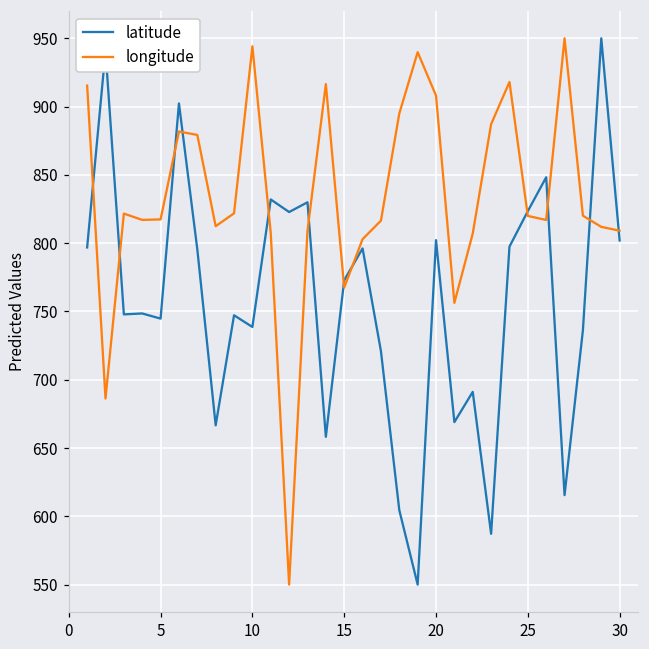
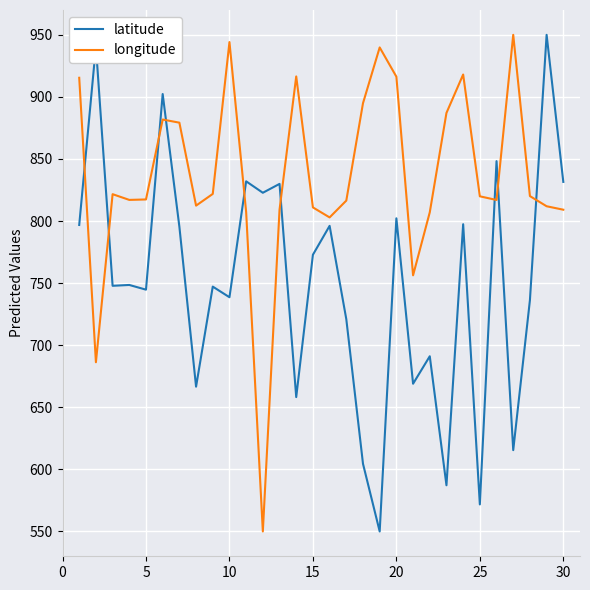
longitude, 15: 767 -> 811
longitude, 20: 908 -> 916
latitude, 25: 823 -> 572
latitude, 30: 802 -> 832
